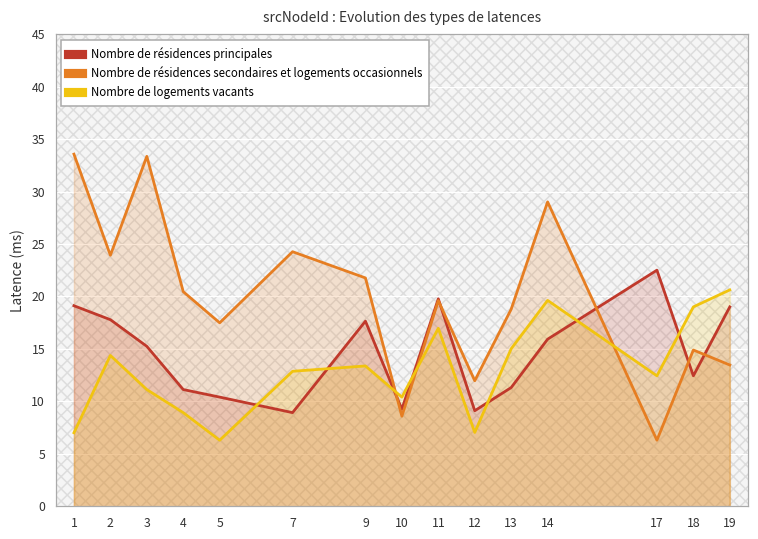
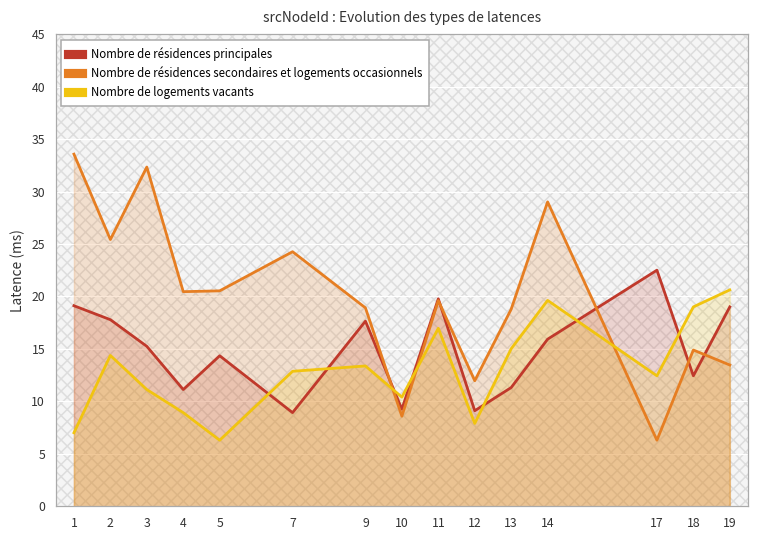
Nombre de résidences secondaires et logements occasionnels, 2: 24 -> 25
Nombre de résidences secondaires et logements occasionnels, 3: 33 -> 32
Nombre de résidences principales, 5: 10 -> 14
Nombre de résidences secondaires et logements occasionnels, 5: 17 -> 21
Nombre de résidences secondaires et logements occasionnels, 9: 22 -> 19
Nombre de logements vacants, 12: 7 -> 8
